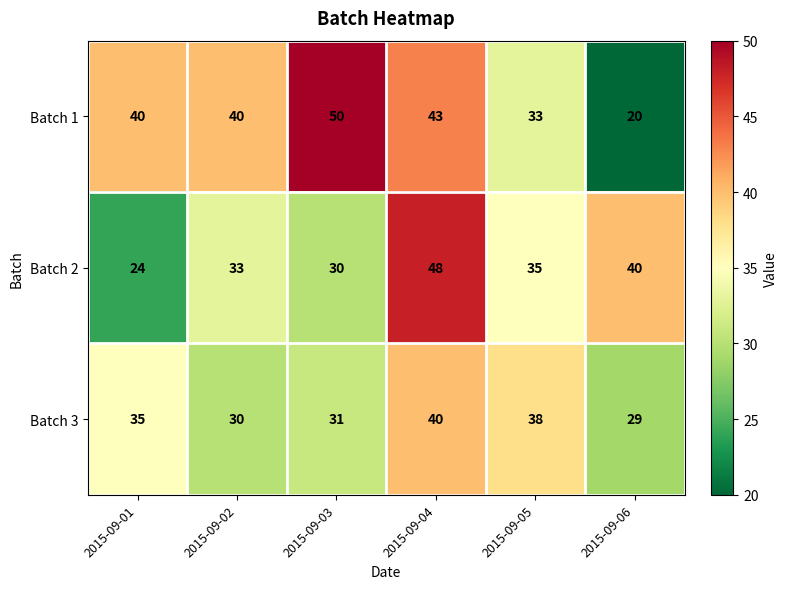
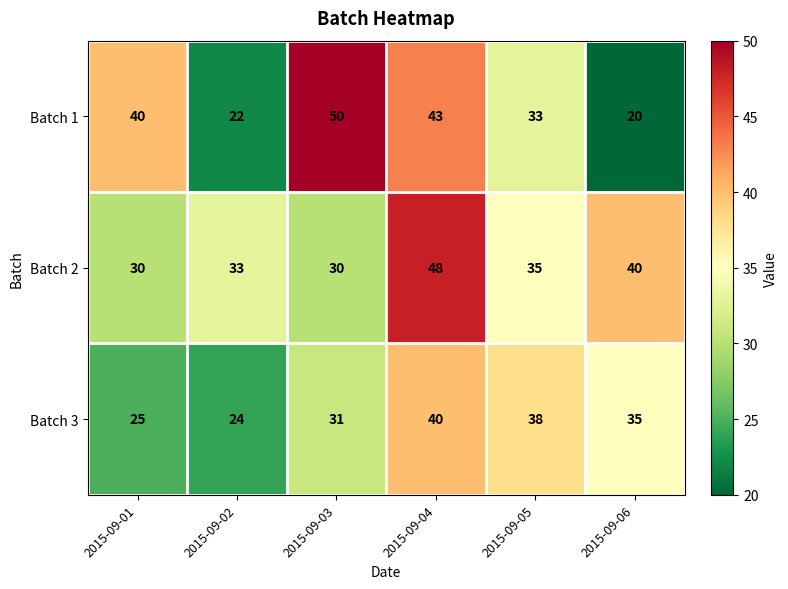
Batch 1, 2015-09-02: 40 -> 22
Batch 2, 2015-09-01: 24 -> 30
Batch 3, 2015-09-01: 35 -> 25
Batch 3, 2015-09-02: 30 -> 24
Batch 3, 2015-09-06: 29 -> 35
